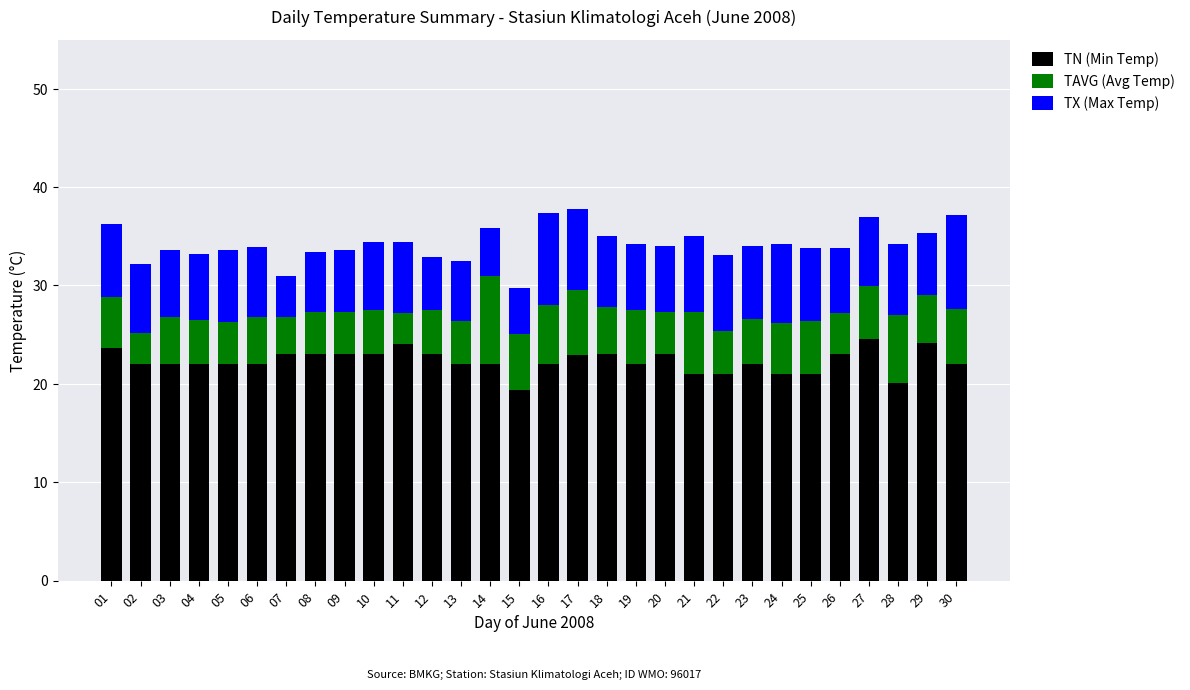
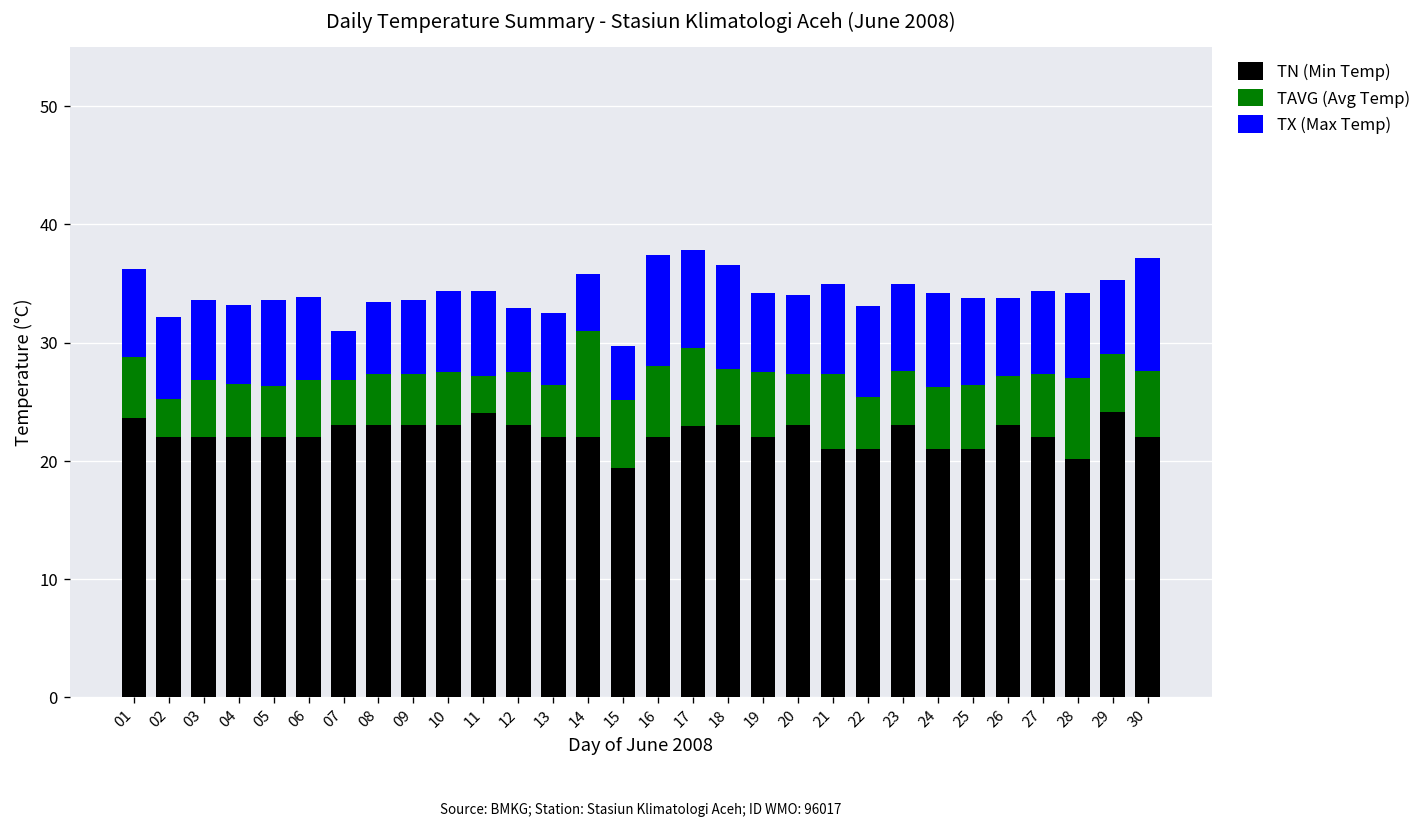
TX (Max Temp), 18: 7 -> 9
TN (Min Temp), 23: 22 -> 23
TN (Min Temp), 27: 25 -> 22
